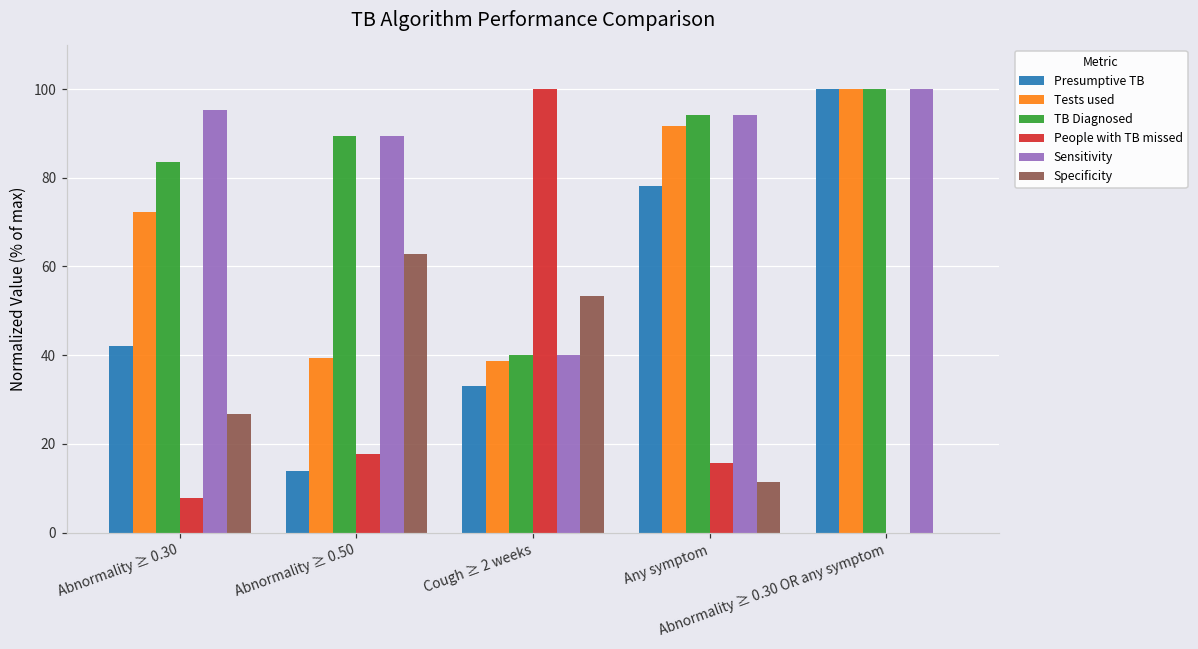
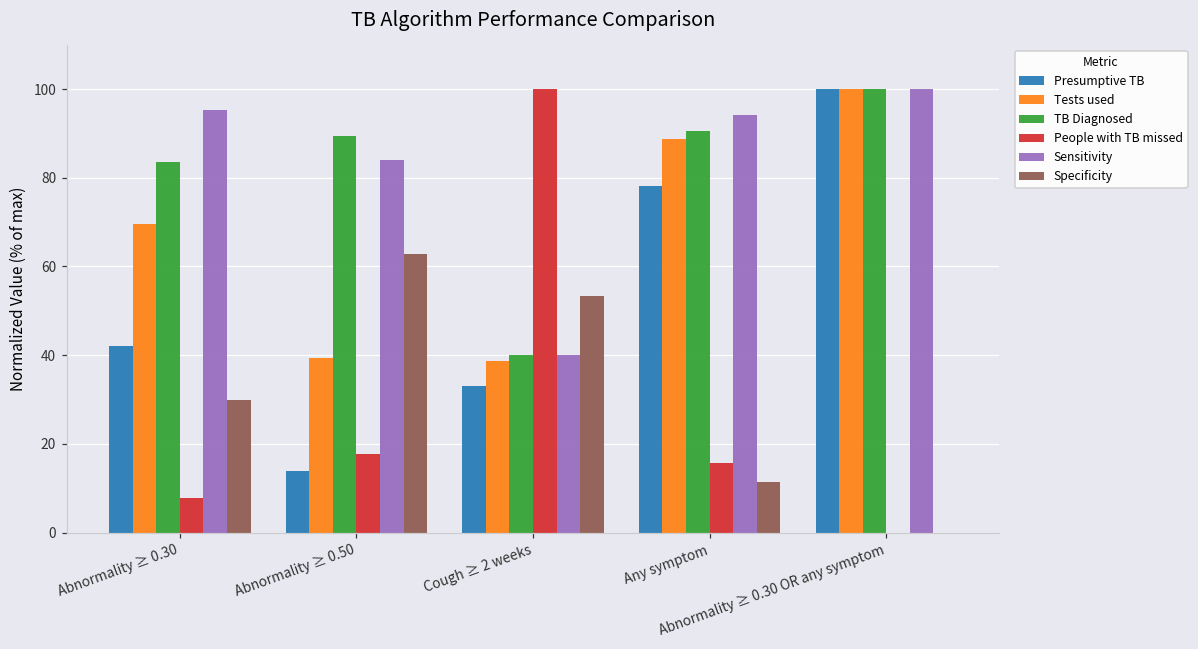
Tests used, Abnormality ≥ 0.30: 72 -> 70
Specificity, Abnormality ≥ 0.30: 27 -> 30
Sensitivity, Abnormality ≥ 0.50: 89 -> 84
Tests used, Any symptom: 92 -> 89
TB Diagnosed, Any symptom: 94 -> 91
